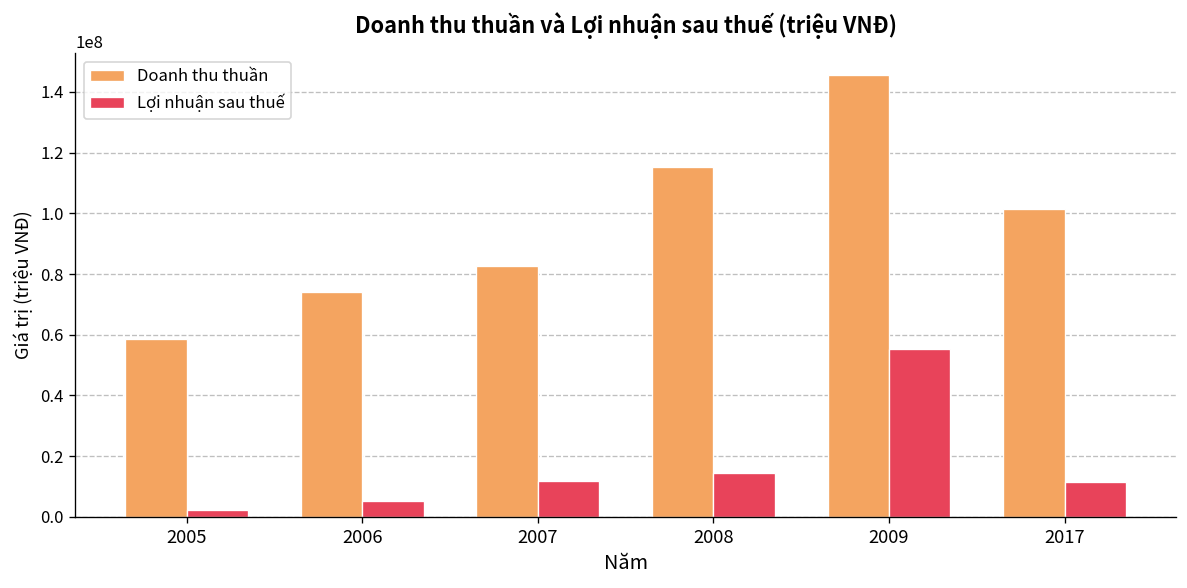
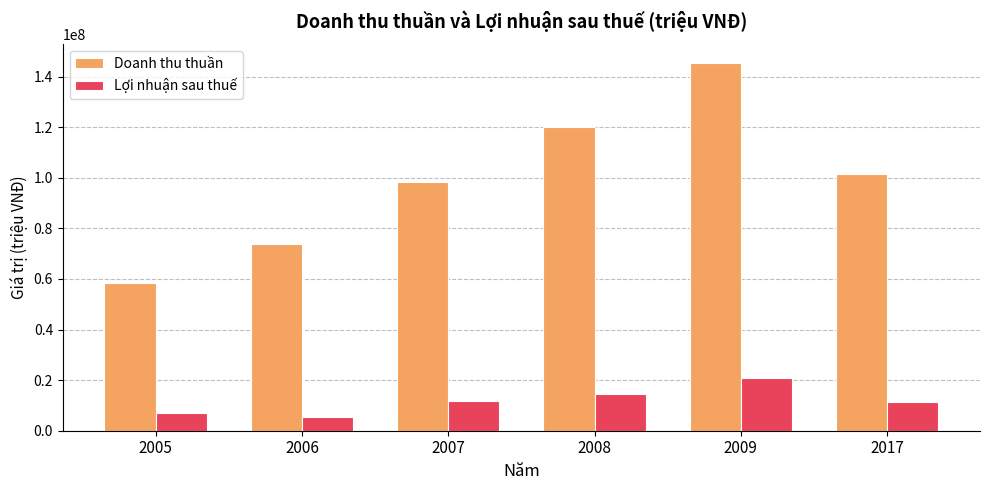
Lợi nhuận sau thuế, 2005: 2000000 -> 7000000
Doanh thu thuần, 2007: 83000000 -> 98000000
Doanh thu thuần, 2008: 115000000 -> 120000000
Lợi nhuận sau thuế, 2009: 55000000 -> 21000000
